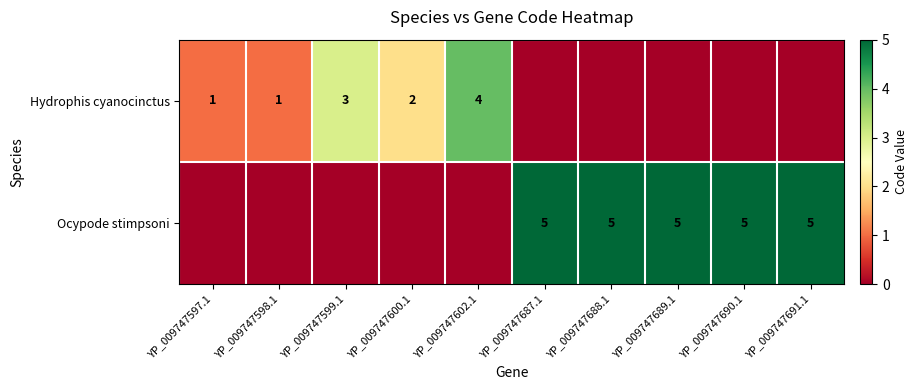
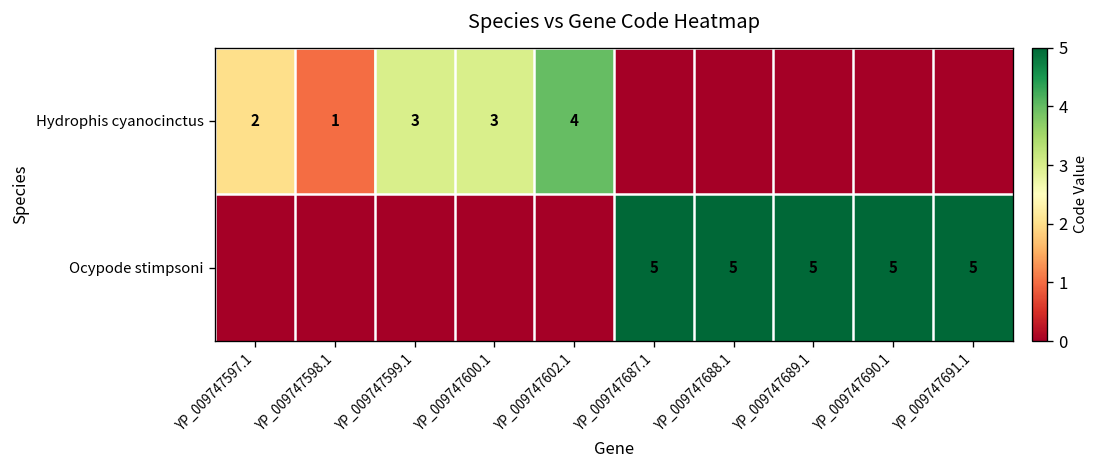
Hydrophis cyanocinctus, YP_009747597.1: 1 -> 2
Hydrophis cyanocinctus, YP_009747600.1: 2 -> 3
